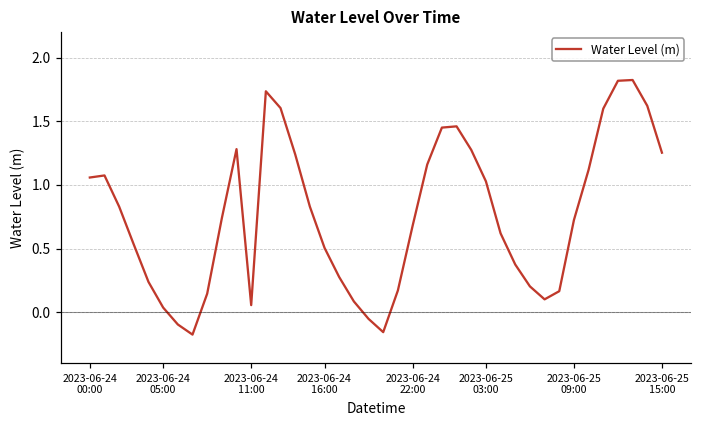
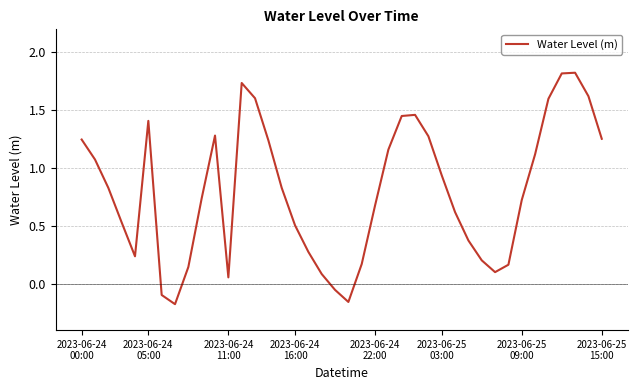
2023-06-24 00:00: 1.06 -> 1.25
2023-06-24 05:00: 0.04 -> 1.41
2023-06-25 03:00: 1.03 -> 0.94
